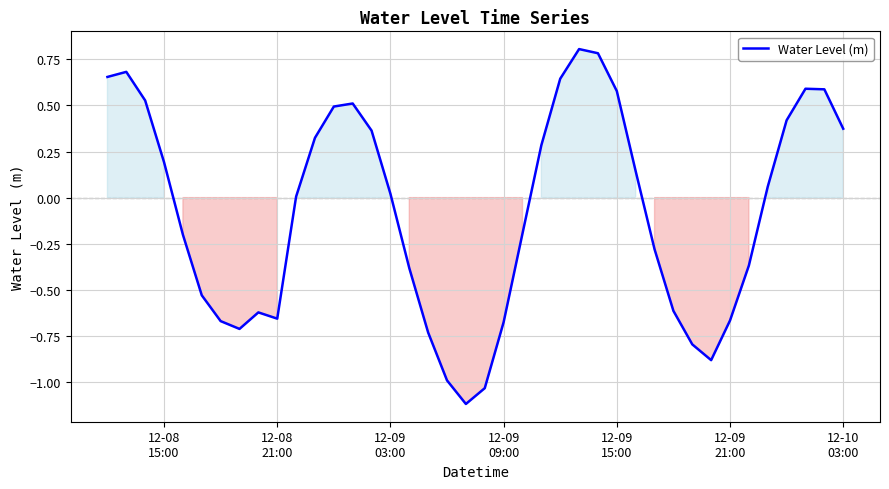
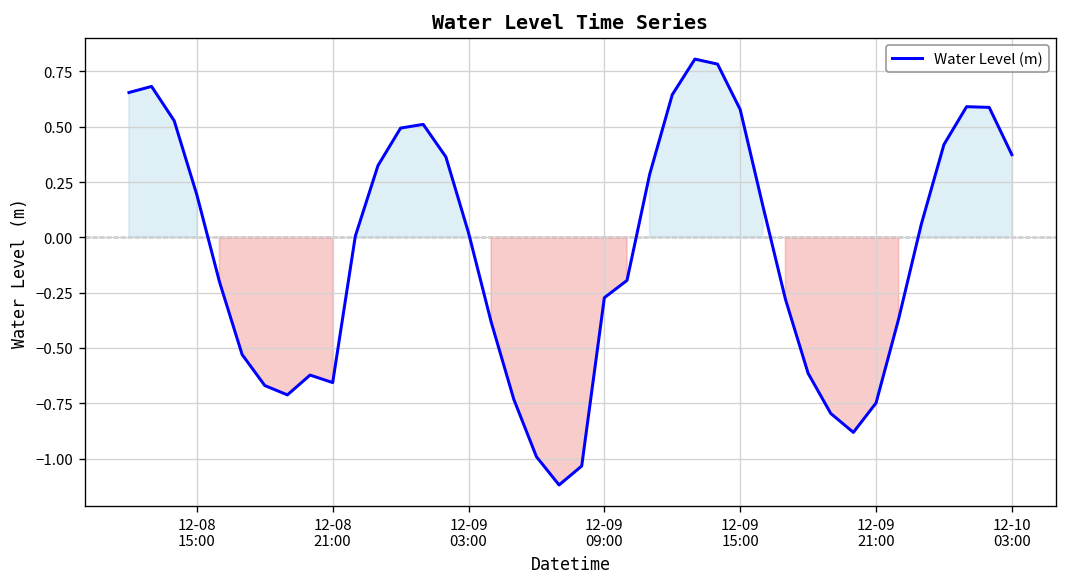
12-09 09:00: -0.68 -> -0.27
12-09 21:00: -0.67 -> -0.75
